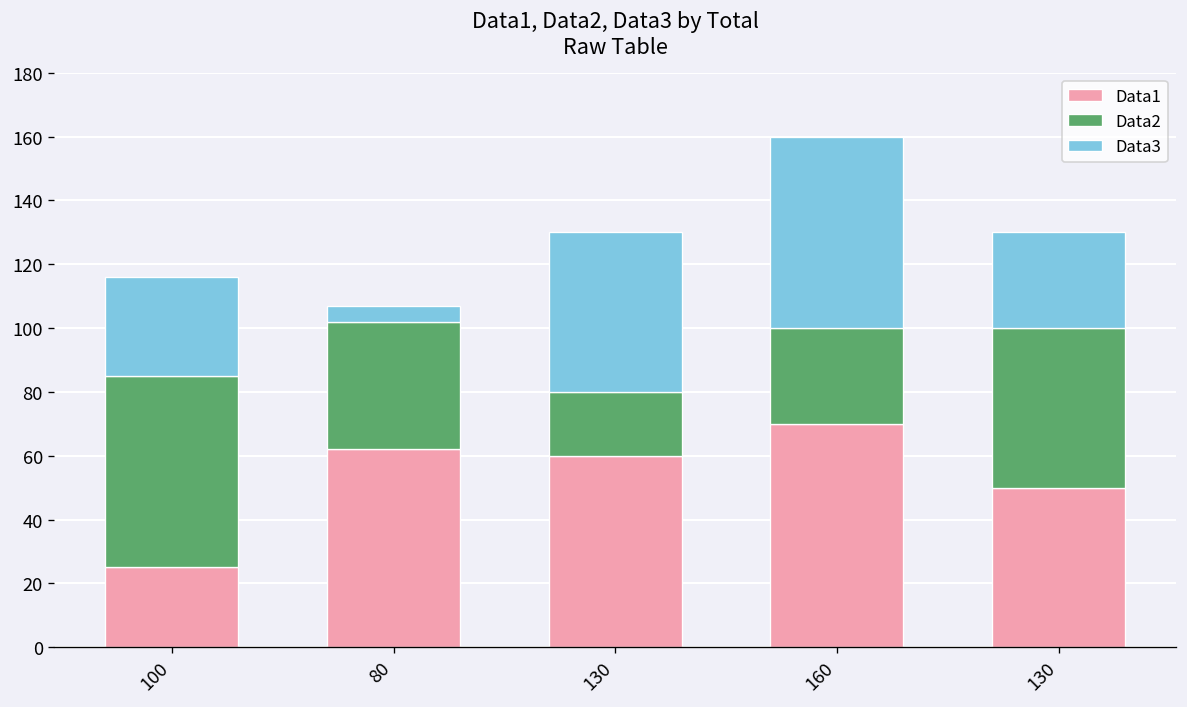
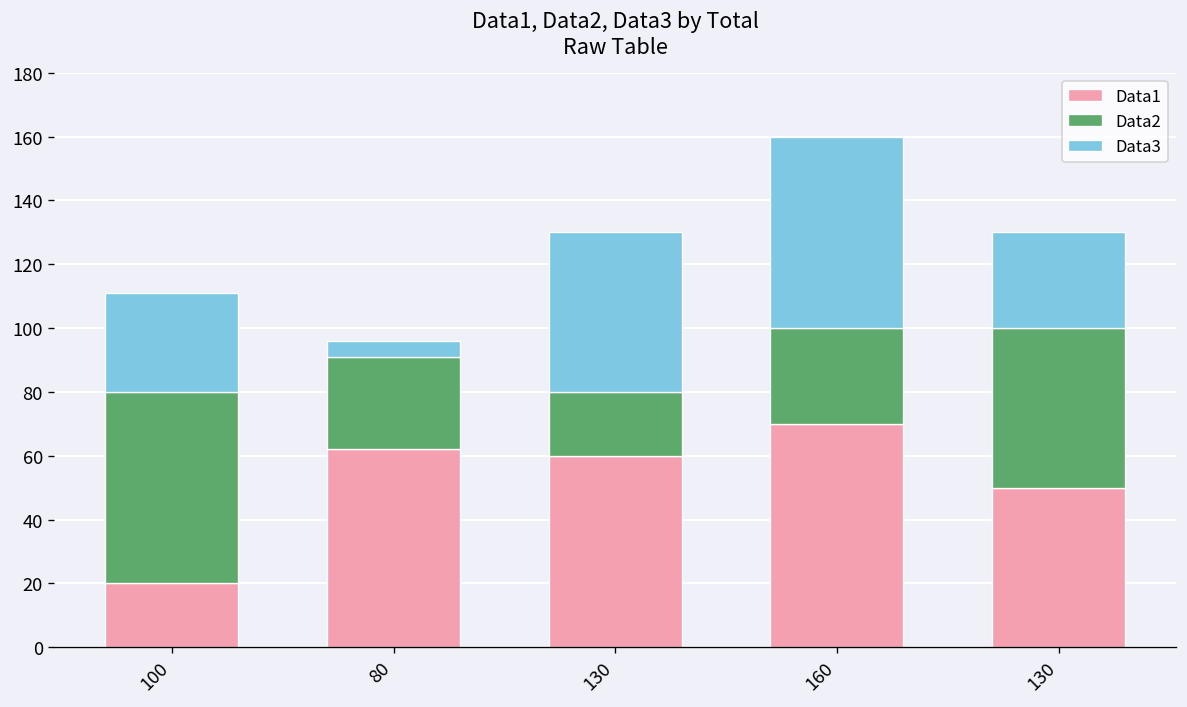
Data1, 100: 25 -> 20
Data2, 80: 40 -> 29
